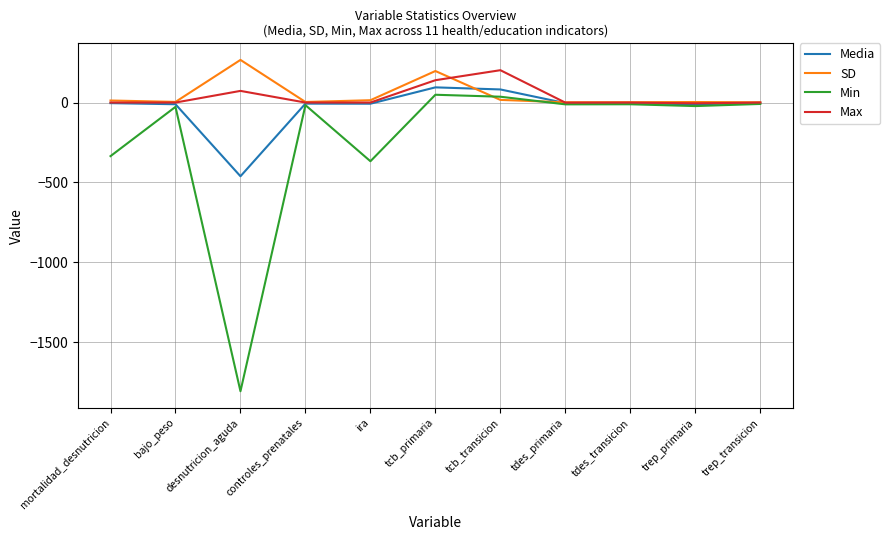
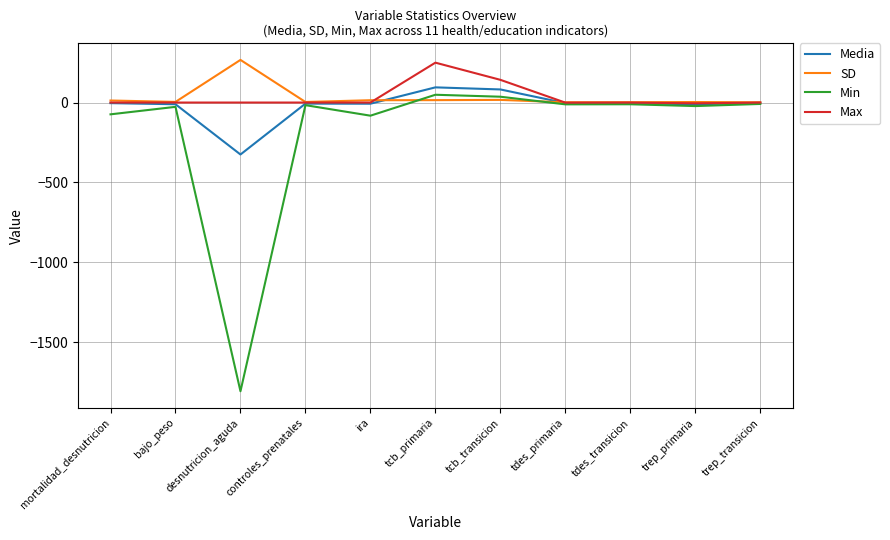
Min, mortalidad_desnutricion: -340 -> -70
Media, desnutricion_aguda: -460 -> -330
Max, desnutricion_aguda: 70 -> 0
Min, ira: -370 -> -80
SD, tcb_primaria: 200 -> 20
Max, tcb_primaria: 140 -> 250
Max, tcb_transicion: 200 -> 140
